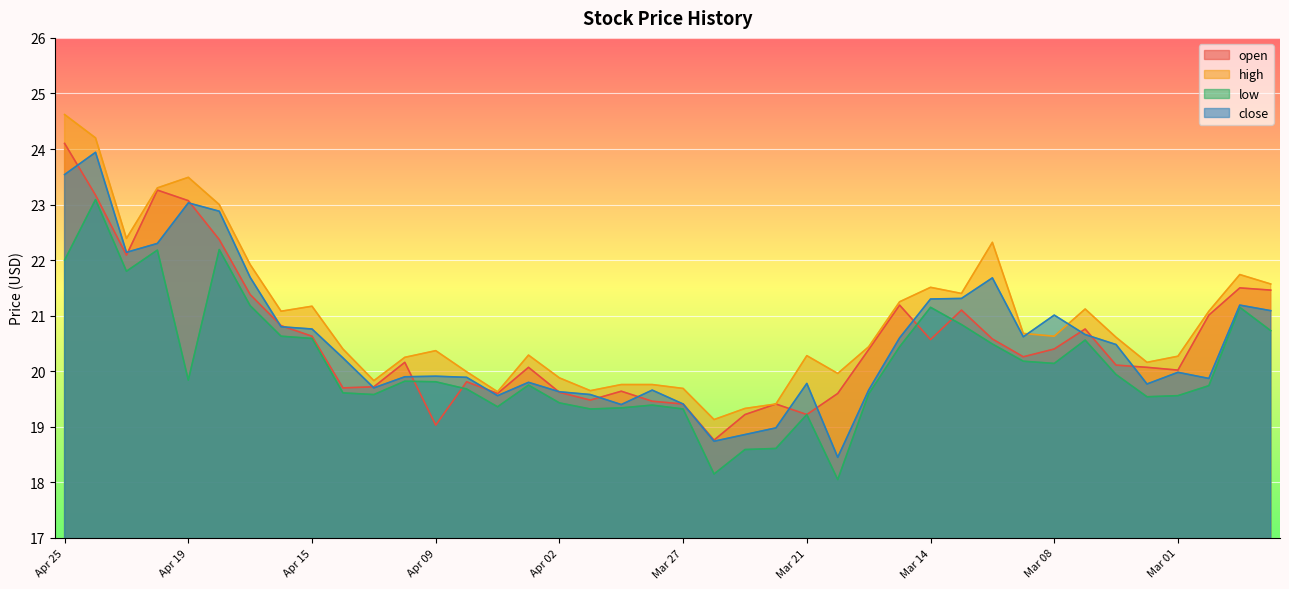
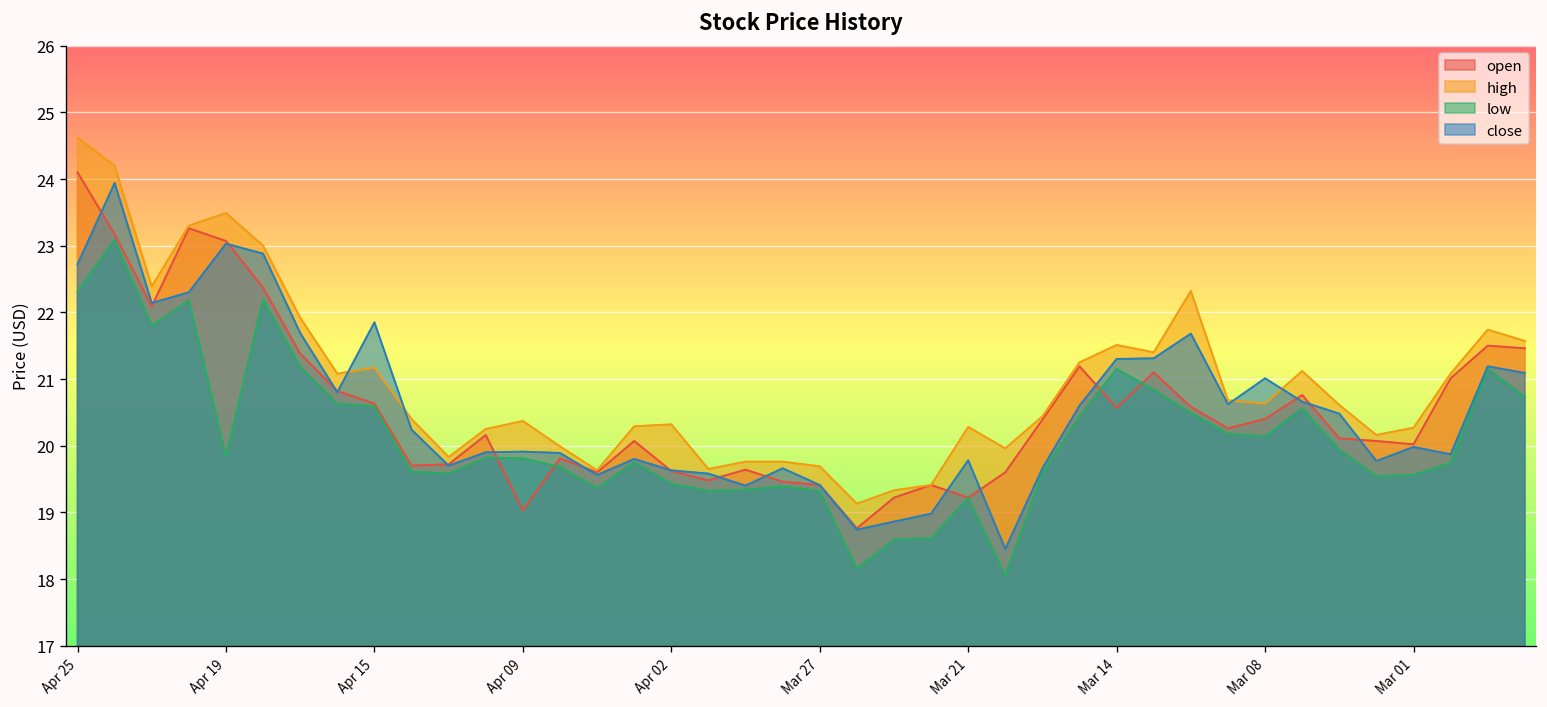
low, Apr 25: 22.0 -> 22.3
close, Apr 25: 23.5 -> 22.7
close, Apr 15: 20.8 -> 21.9
high, Apr 02: 19.9 -> 20.3
